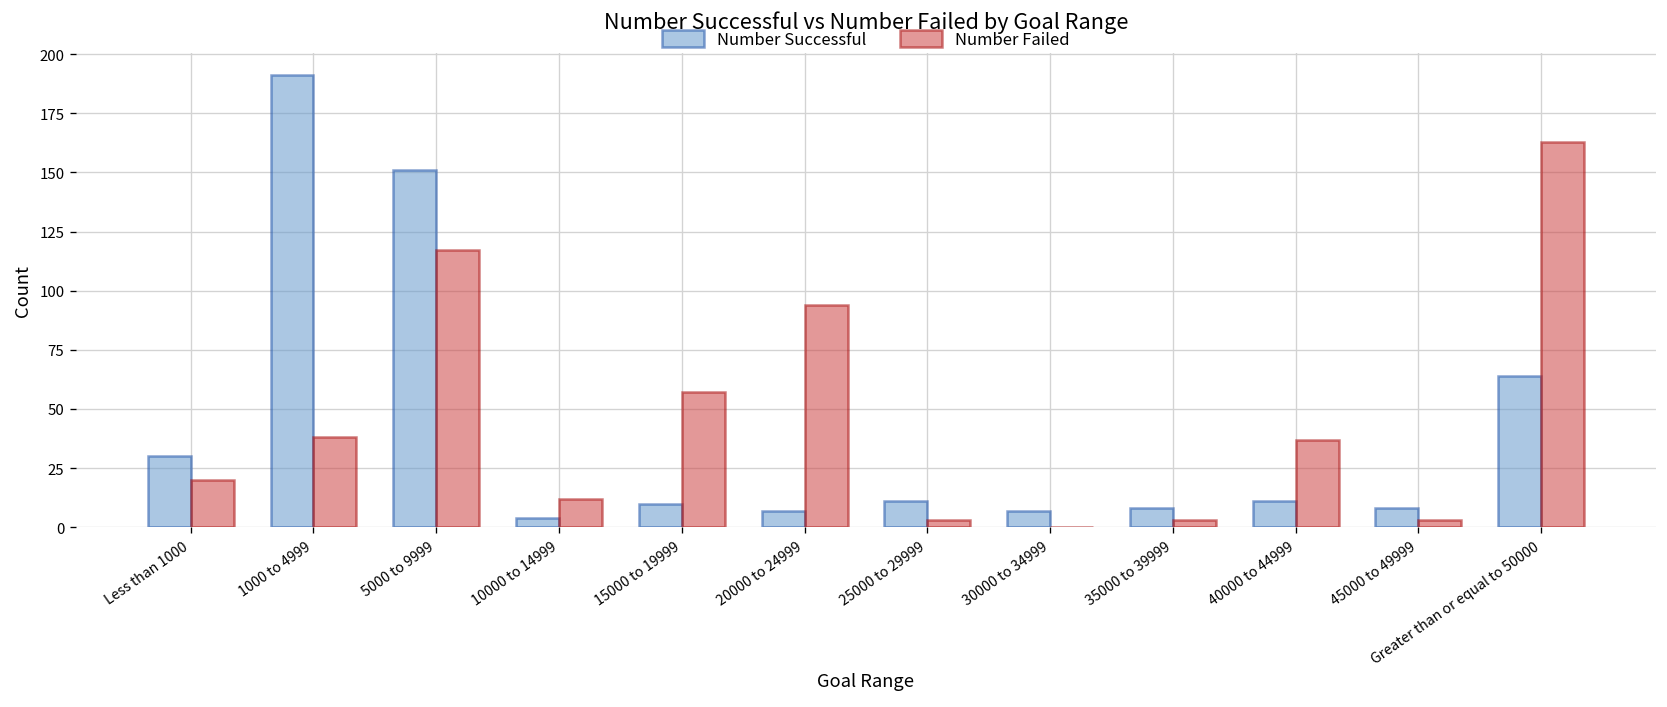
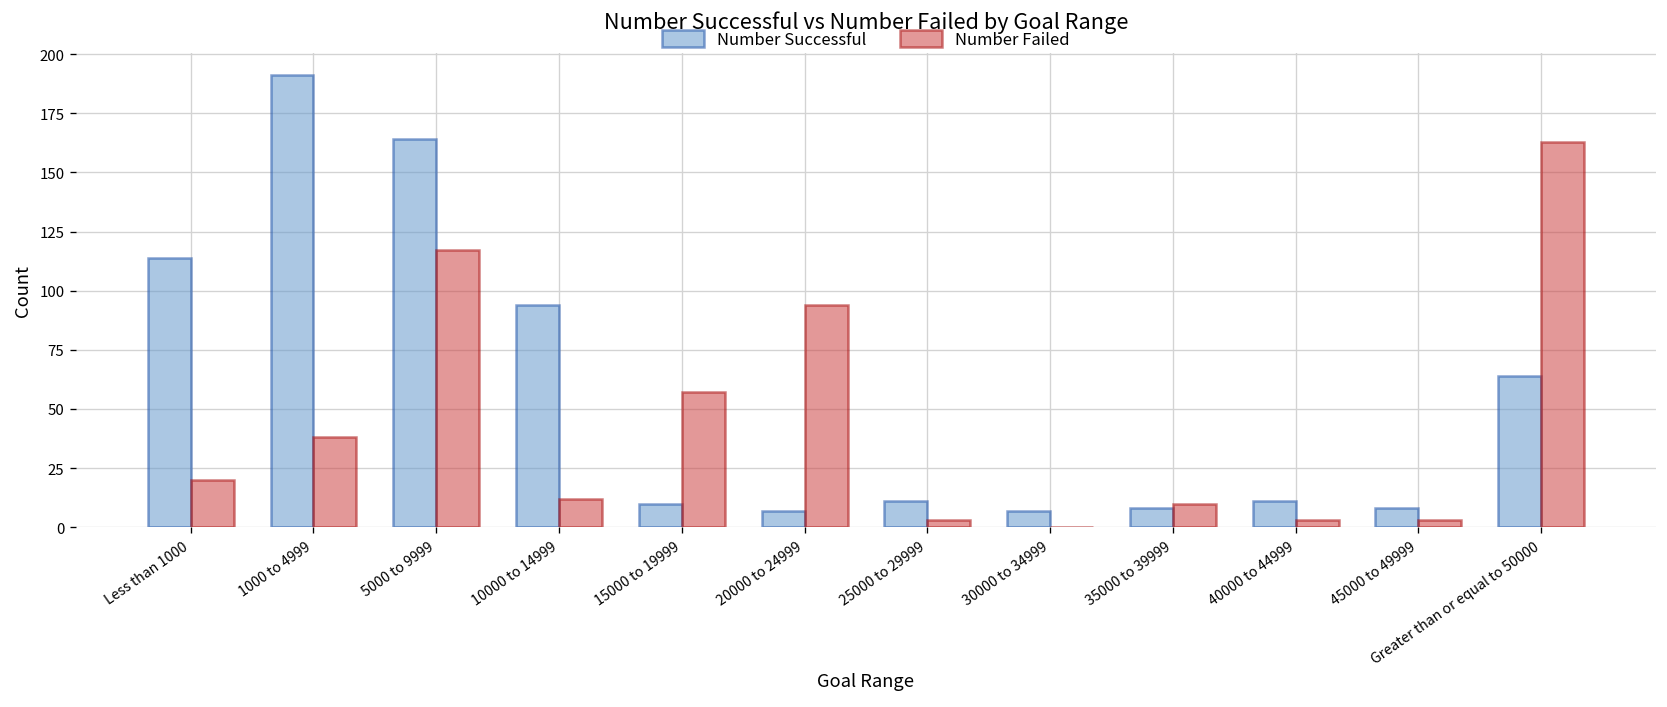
Number Successful, Less than 1000: 30 -> 114
Number Successful, 5000 to 9999: 151 -> 164
Number Successful, 10000 to 14999: 4 -> 94
Number Failed, 35000 to 39999: 3 -> 10
Number Failed, 40000 to 44999: 37 -> 3
